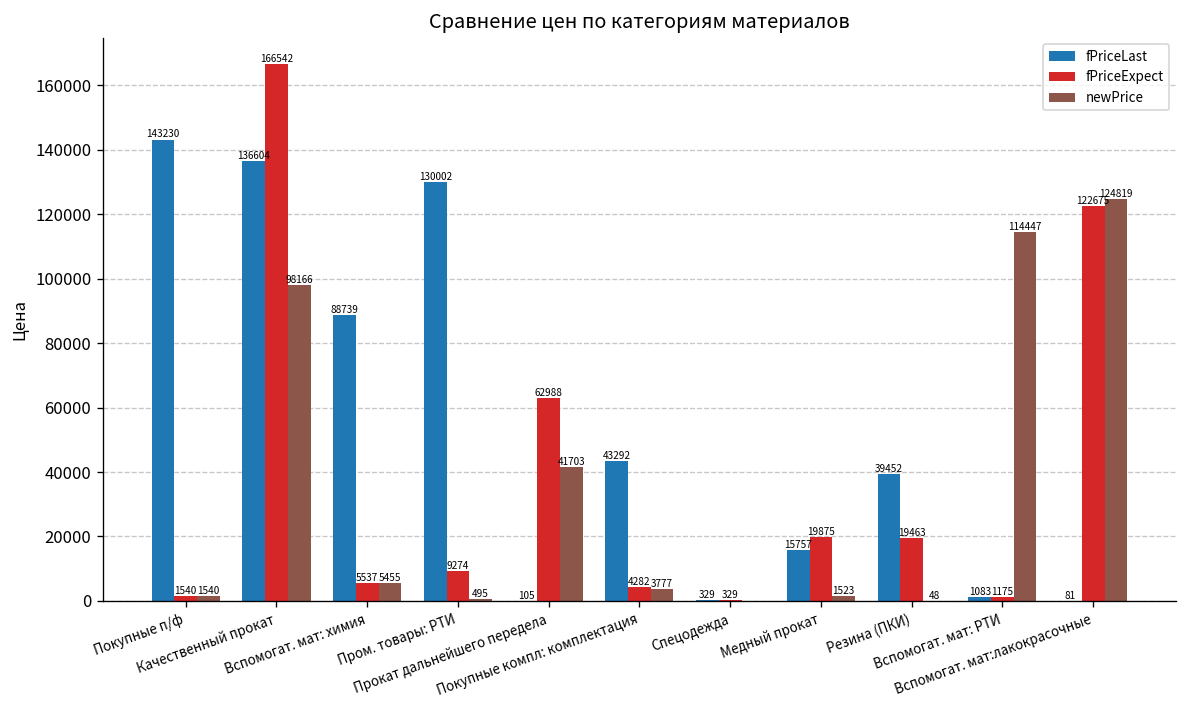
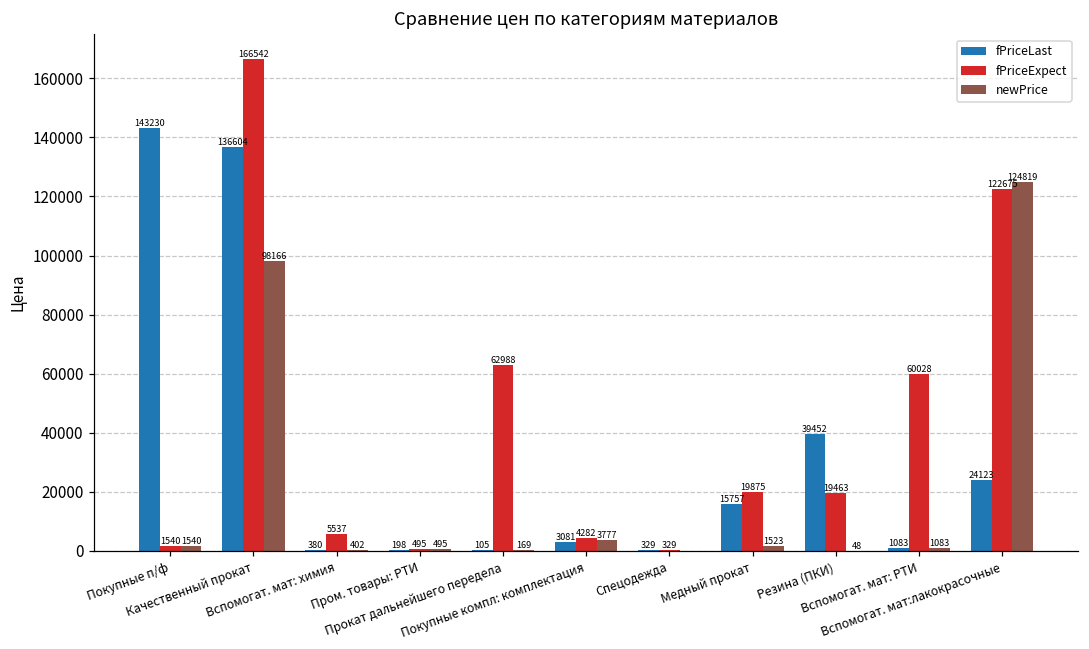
fPriceLast, Вспомогат. мат: химия: 88739 -> 380
newPrice, Вспомогат. мат: химия: 5455 -> 402
fPriceLast, Пром. товары: РТИ: 130002 -> 198
fPriceExpect, Пром. товары: РТИ: 9274 -> 495
newPrice, Прокат дальнейшего передела: 41703 -> 169
fPriceLast, Покупные компл: комплектация: 43292 -> 3081
fPriceExpect, Вспомогат. мат: РТИ: 1175 -> 60028
newPrice, Вспомогат. мат: РТИ: 114447 -> 1083
fPriceLast, Вспомогат. мат:лакокрасочные: 81 -> 24123
